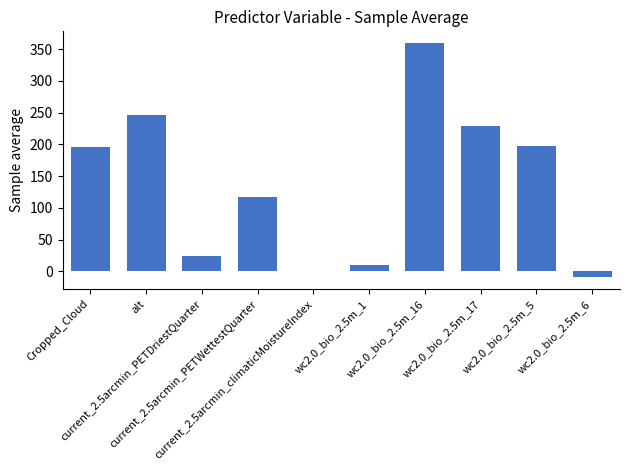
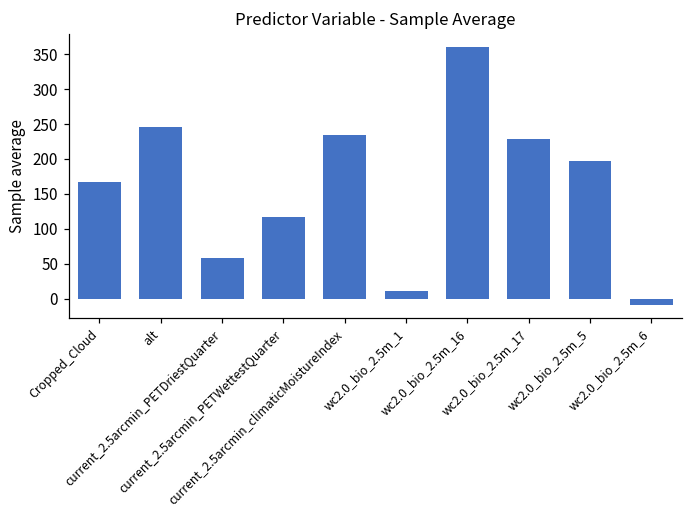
Cropped_Cloud: 200 -> 170
current_2.5arcmin_PETDriestQuarter: 20 -> 60
current_2.5arcmin_climaticMoistureIndex: 0 -> 230
